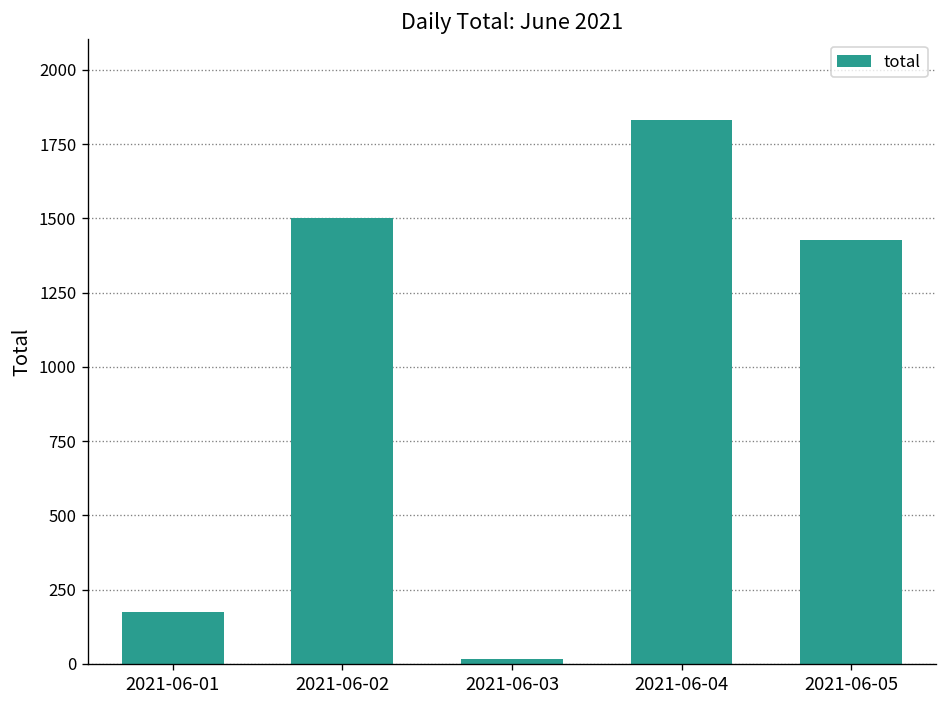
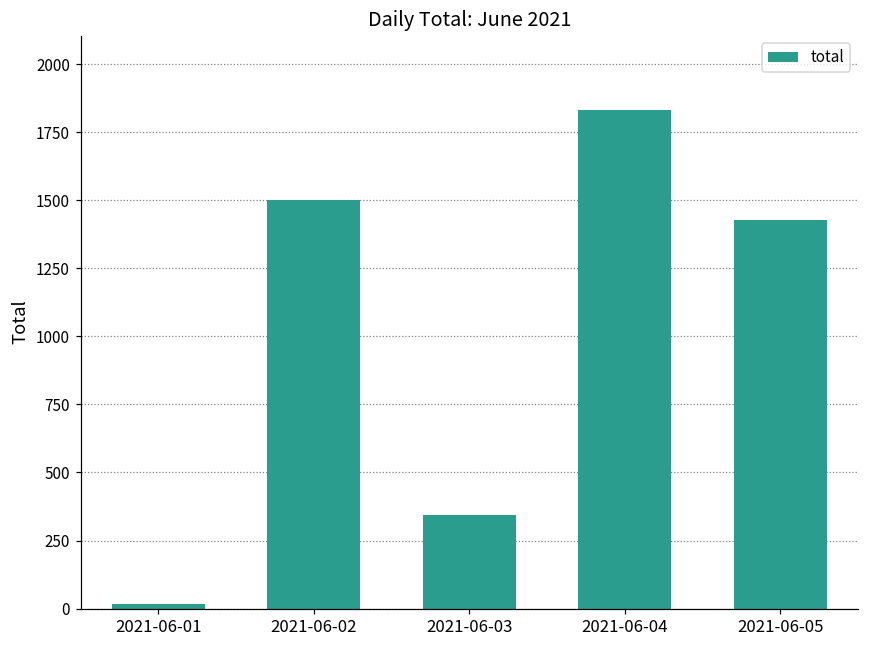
2021-06-01: 180 -> 20
2021-06-03: 20 -> 340
